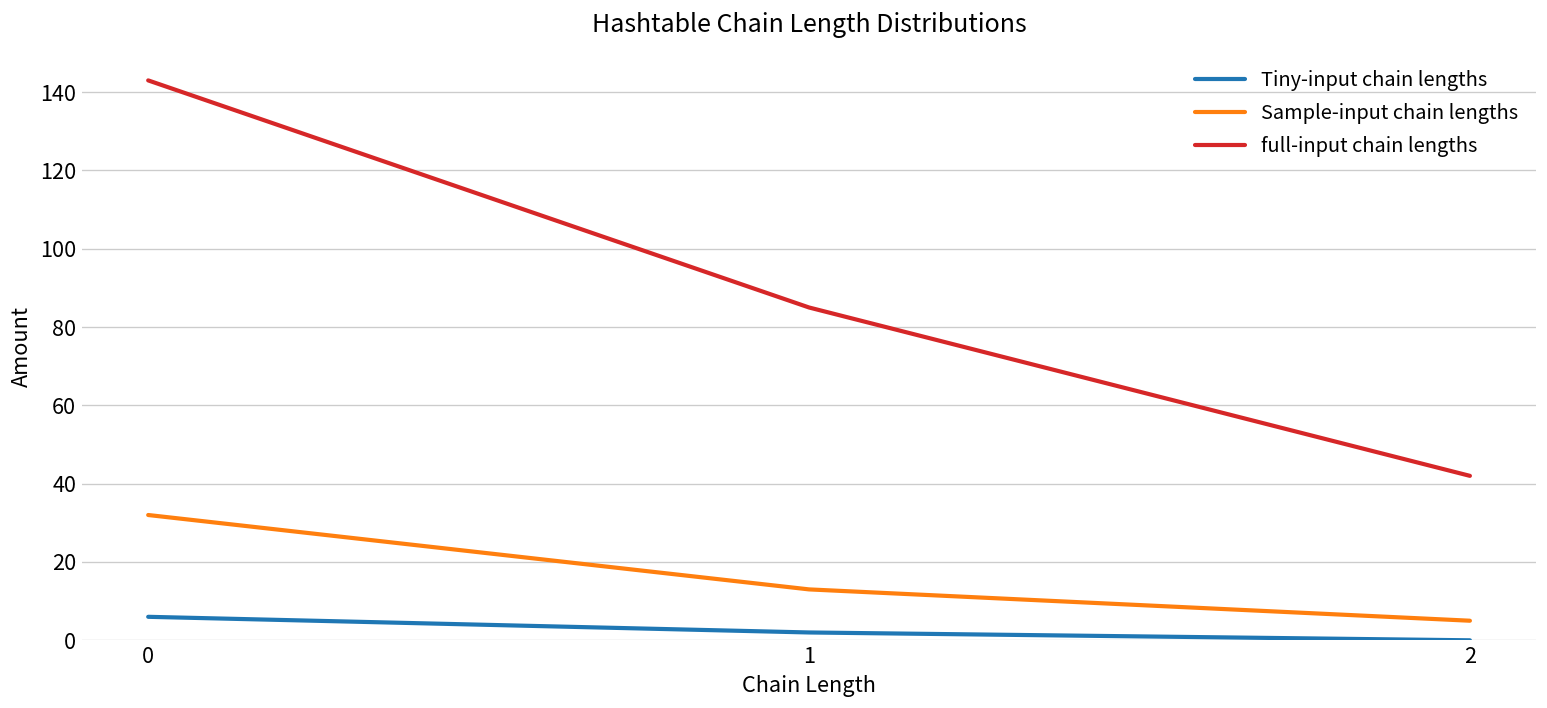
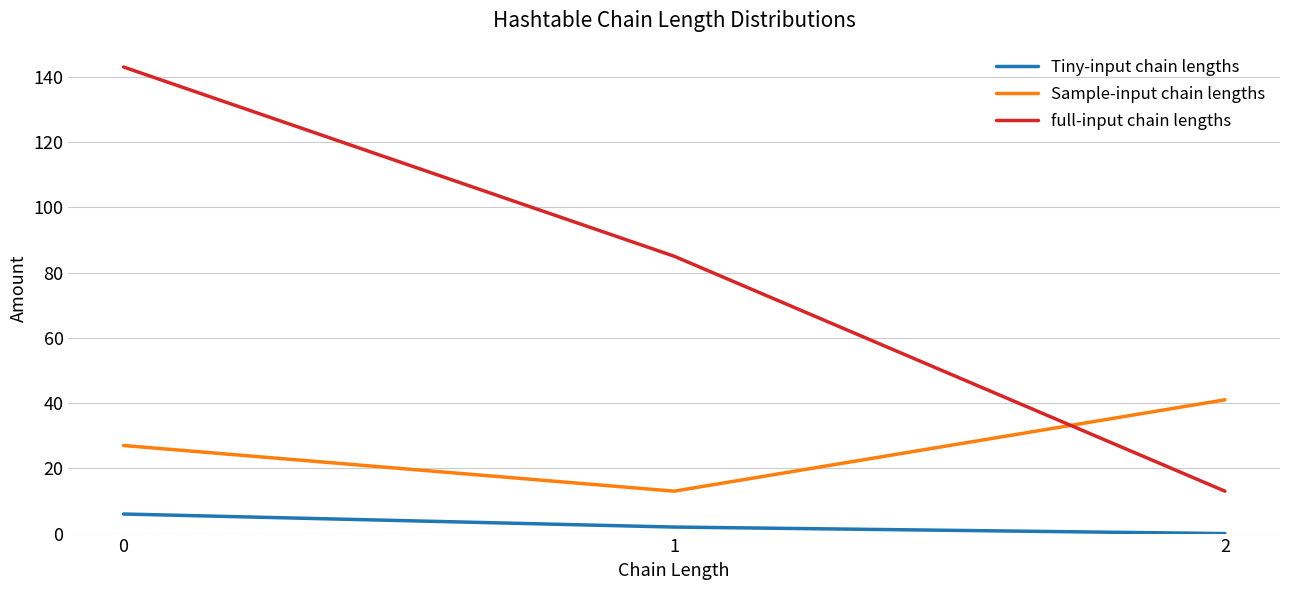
Sample-input chain lengths, 0: 32 -> 27
Sample-input chain lengths, 2: 5 -> 41
full-input chain lengths, 2: 42 -> 13
